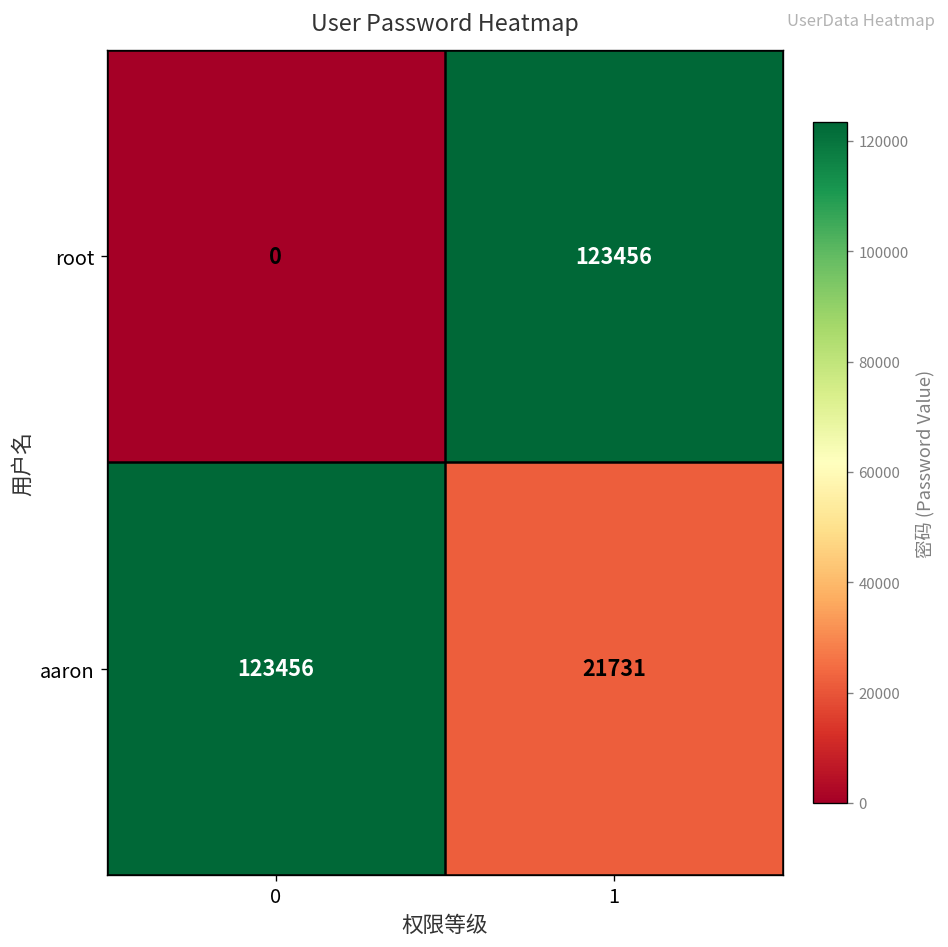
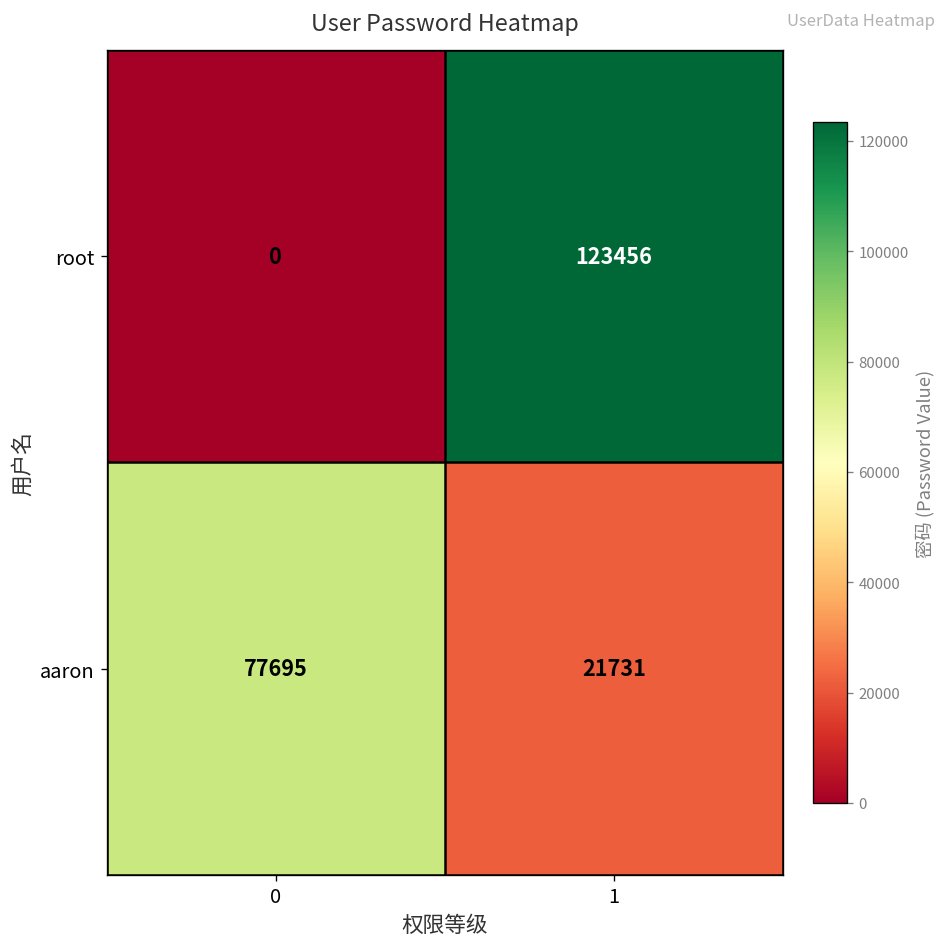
aaron, 0: 123456 -> 77695
